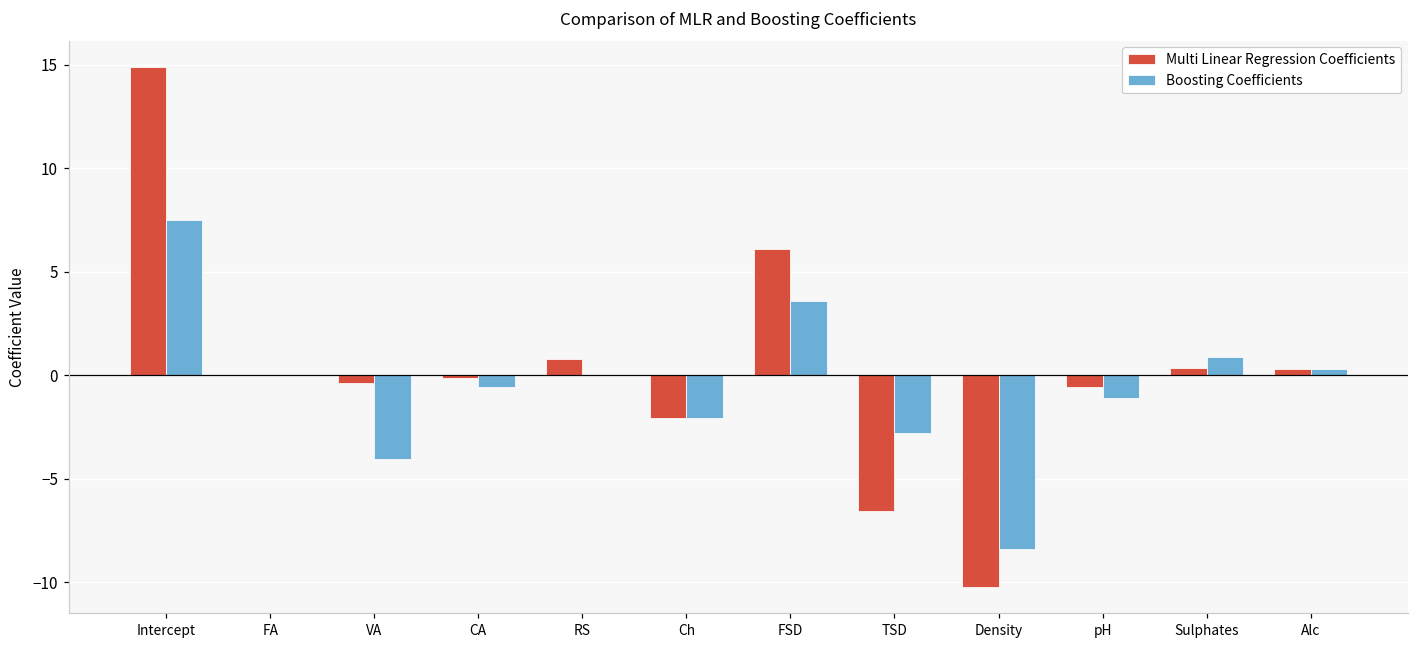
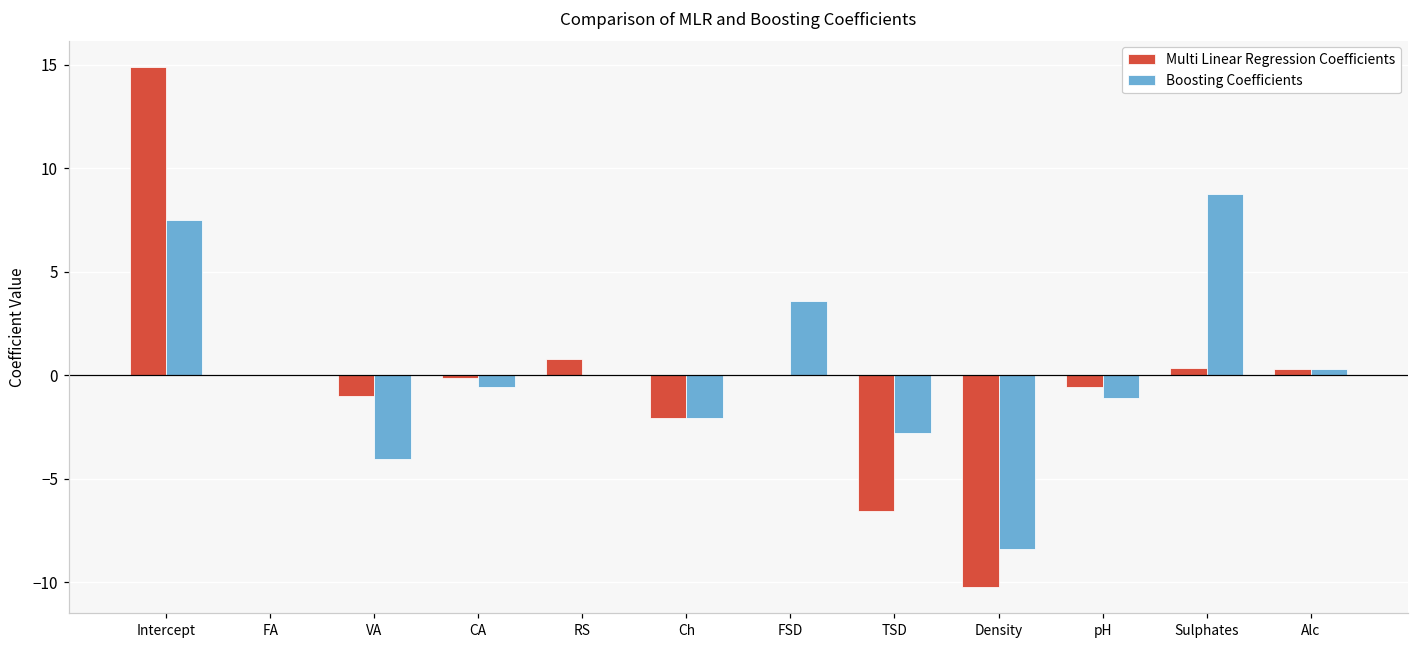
Multi Linear Regression Coefficients, VA: -0.4 -> -1.0
Multi Linear Regression Coefficients, FSD: 6.1 -> 0.0
Boosting Coefficients, Sulphates: 0.9 -> 8.8
